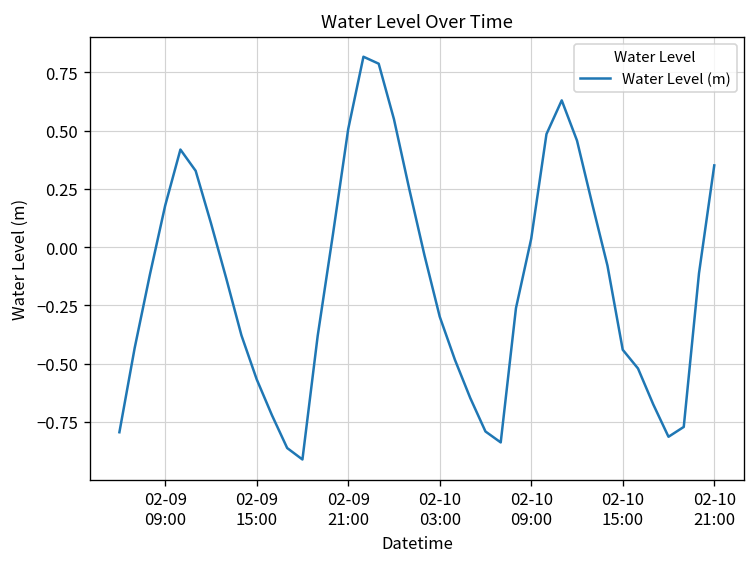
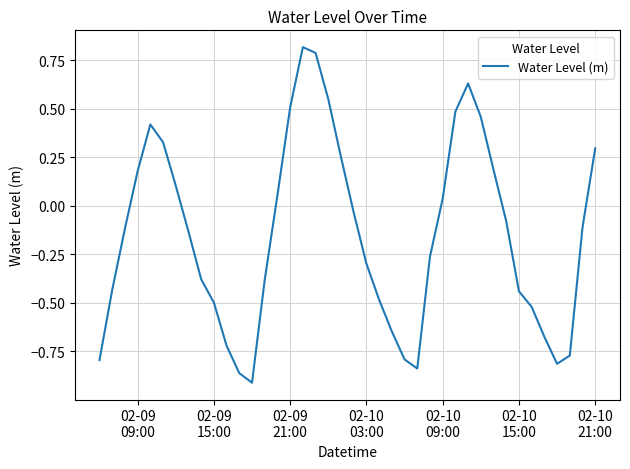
02-09 15:00: -0.57 -> -0.50
02-10 21:00: 0.35 -> 0.30
